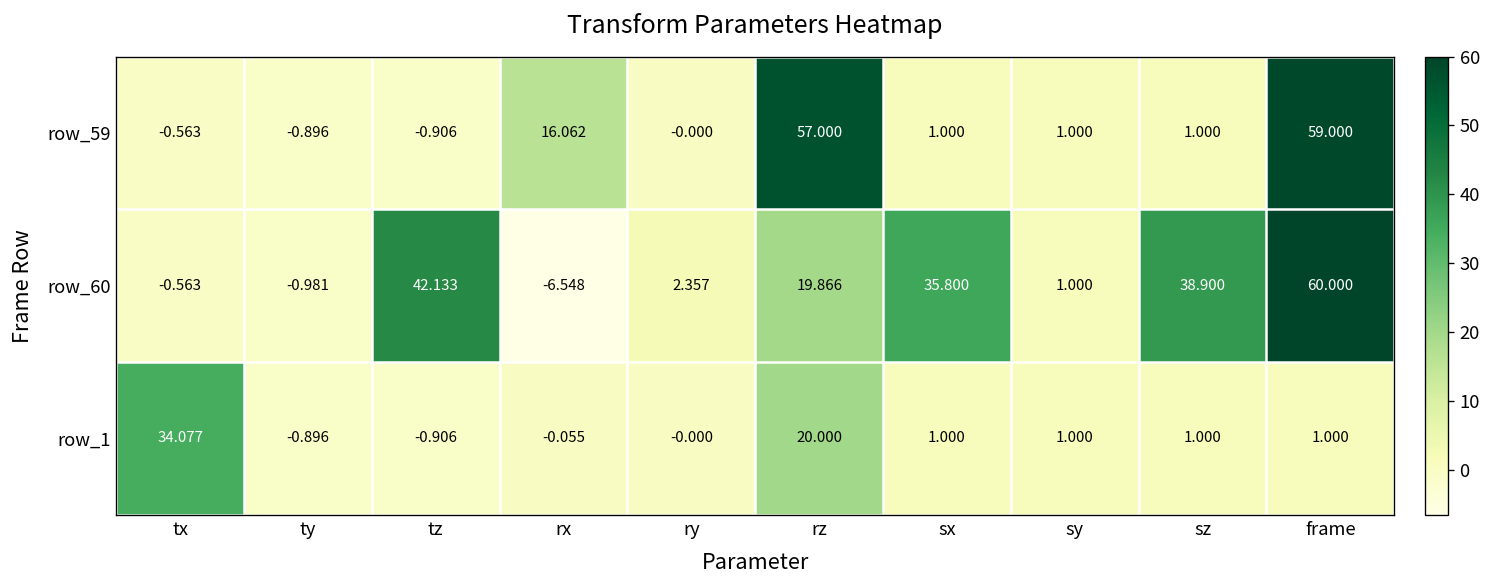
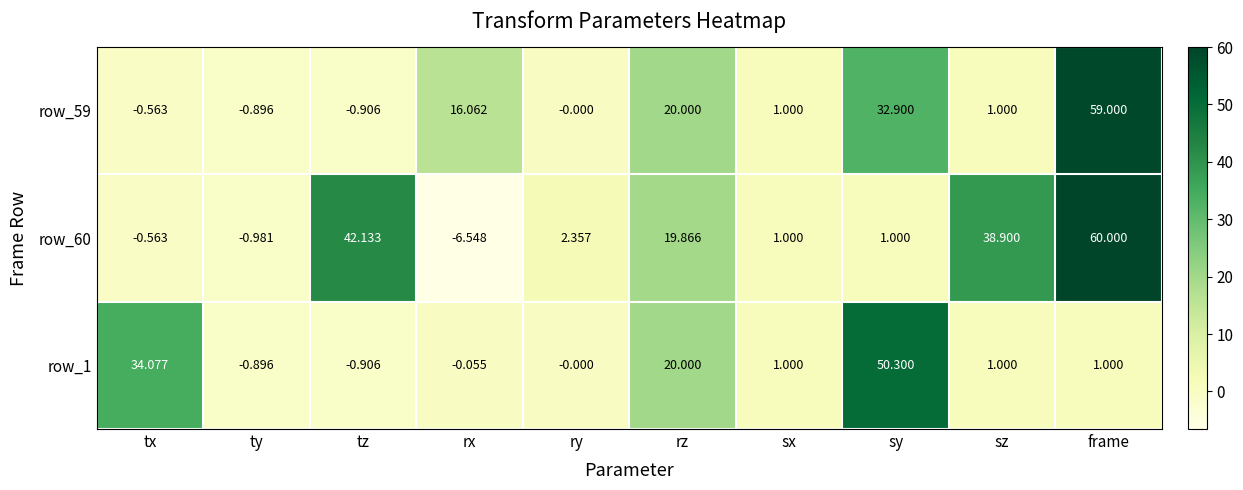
row_59, rz: 57.000 -> 20.000
row_59, sy: 1.000 -> 32.900
row_60, sx: 35.800 -> 1.000
row_1, sy: 1.000 -> 50.300
